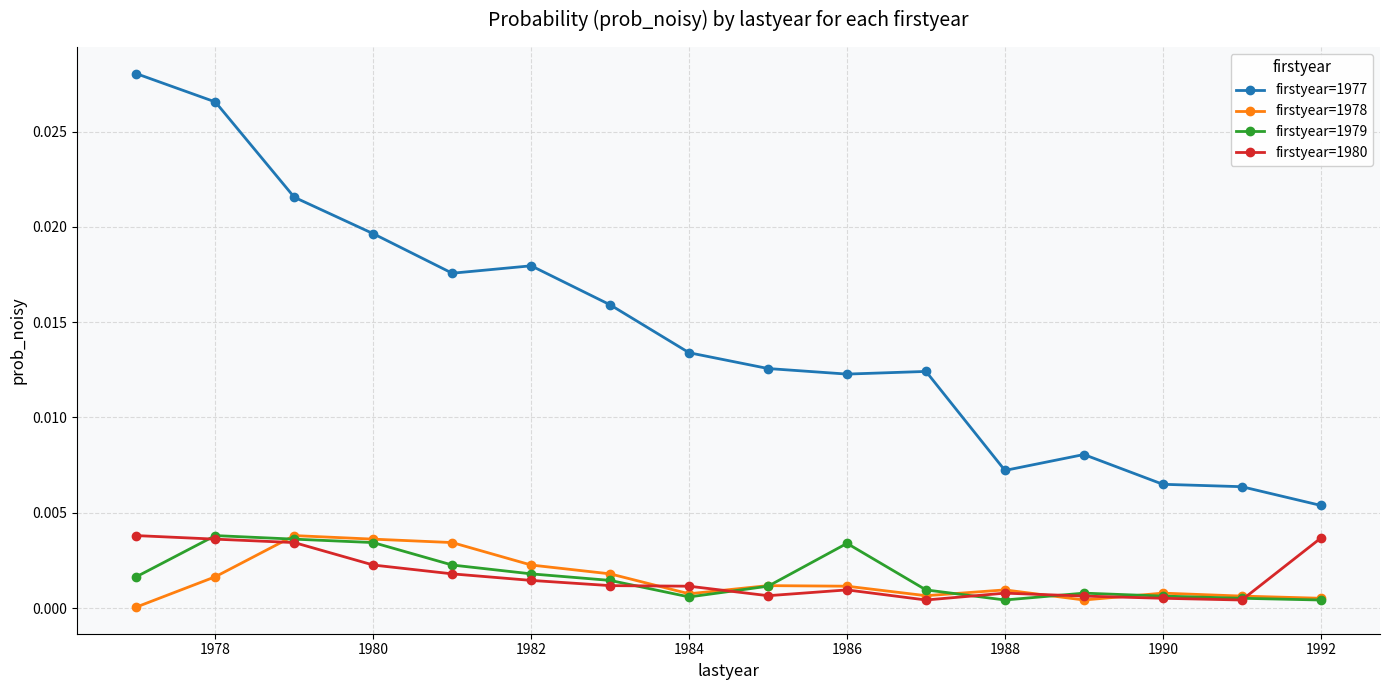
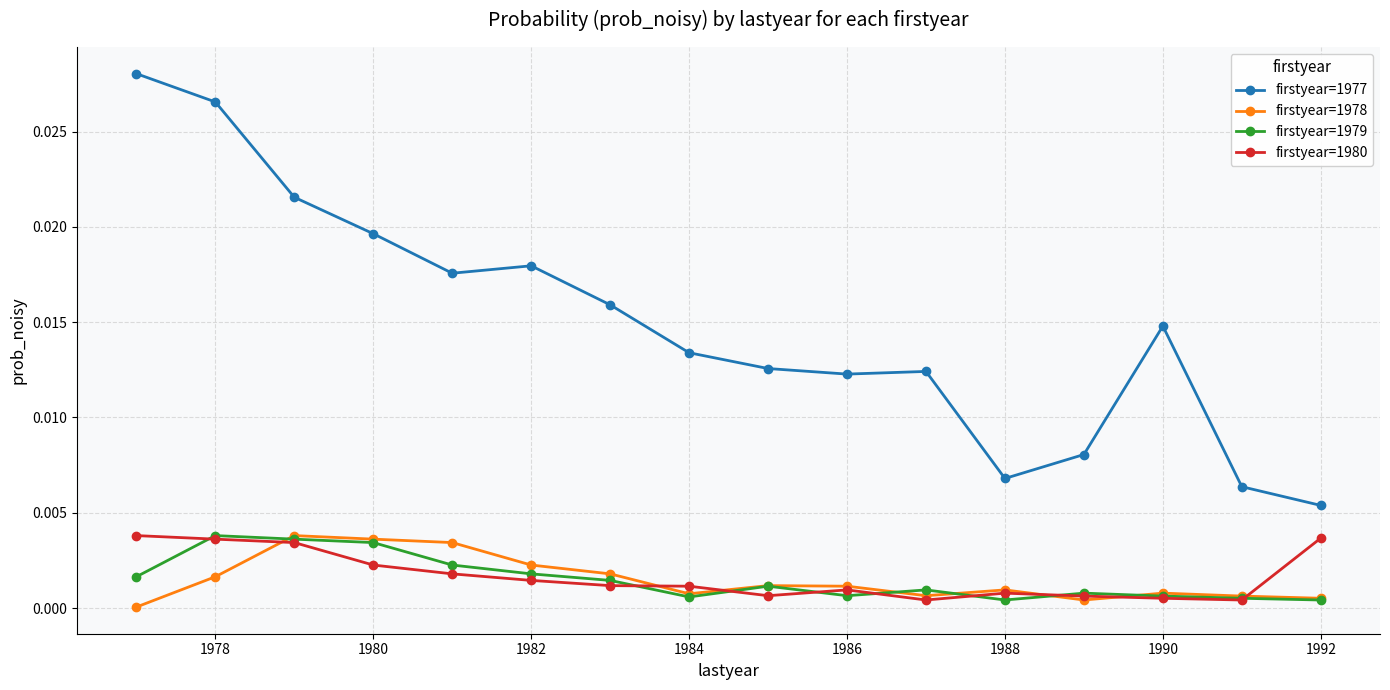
firstyear=1979, 1986: 0.0034 -> 0.0006
firstyear=1977, 1988: 0.0072 -> 0.0068
firstyear=1977, 1990: 0.0065 -> 0.0148
